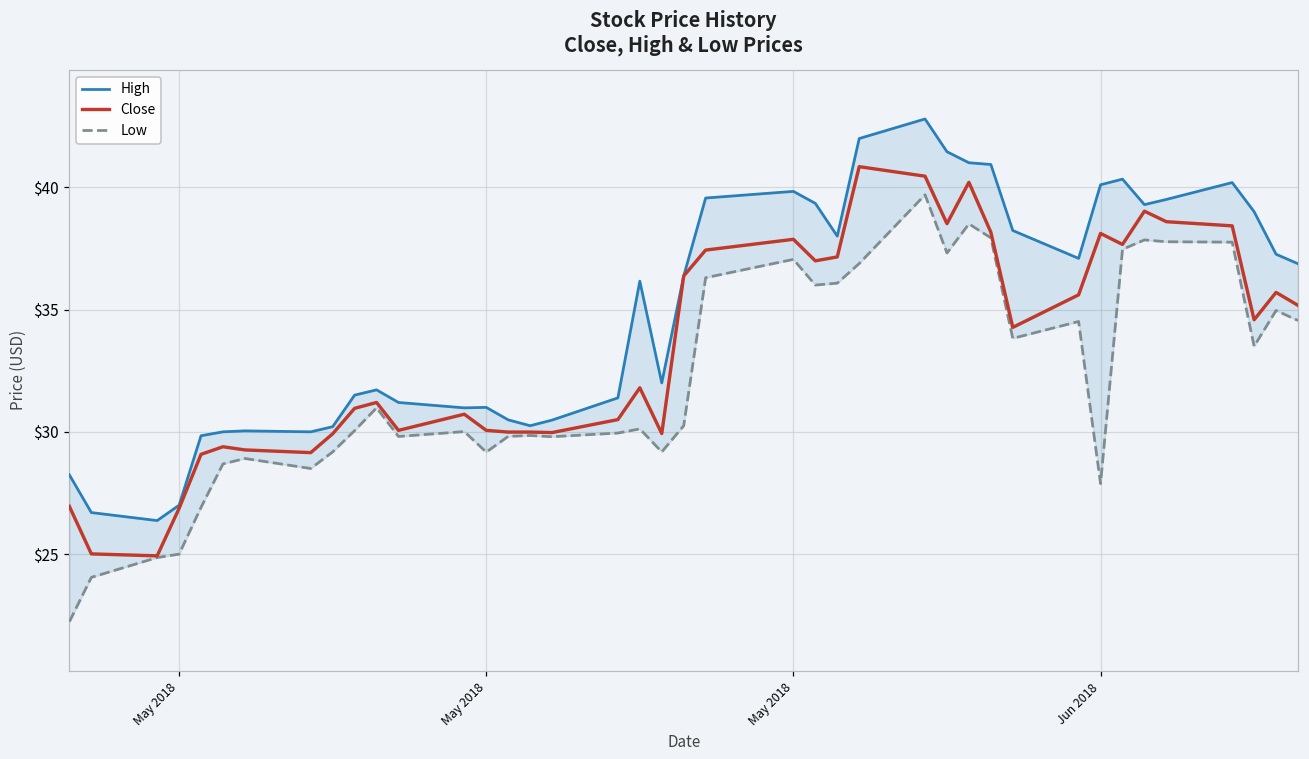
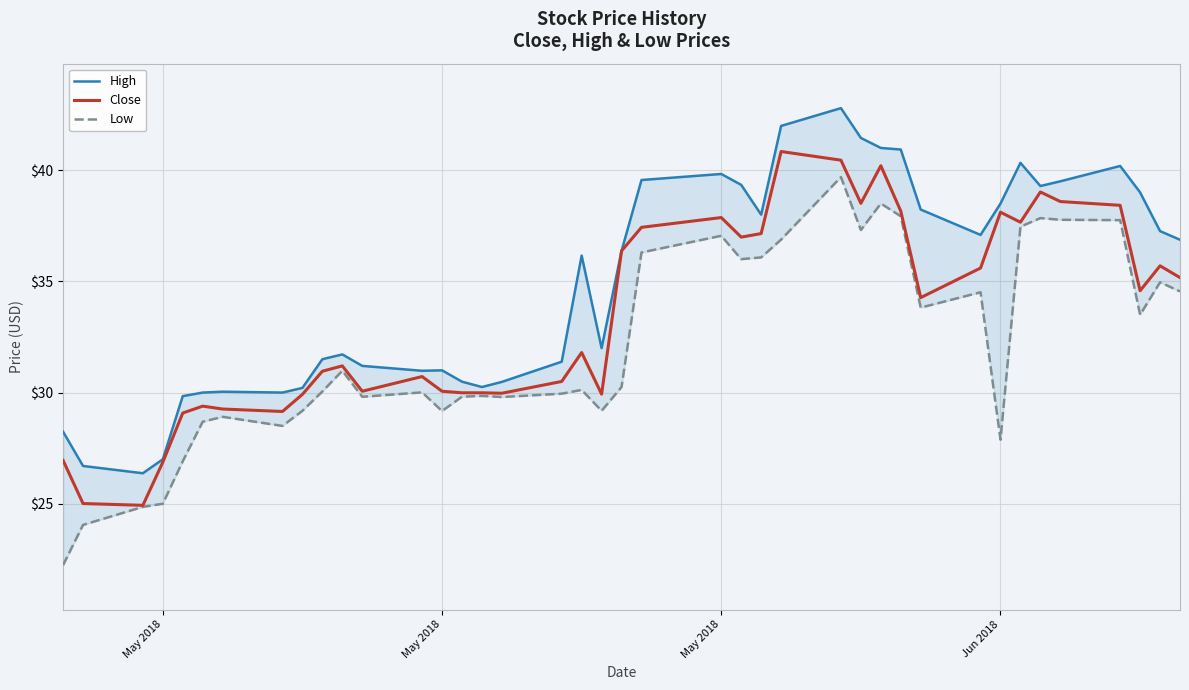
High, Jun 2018: $40.1 -> $38.5
